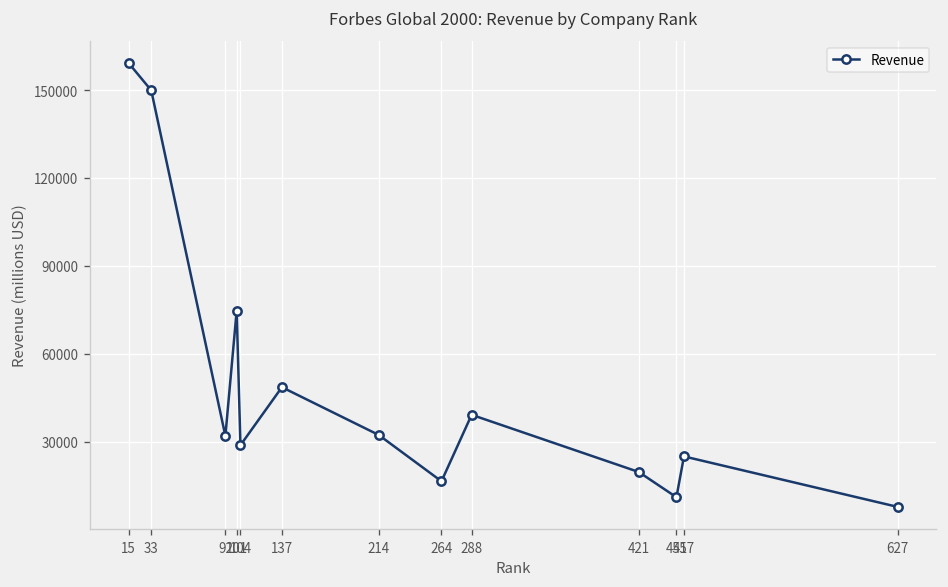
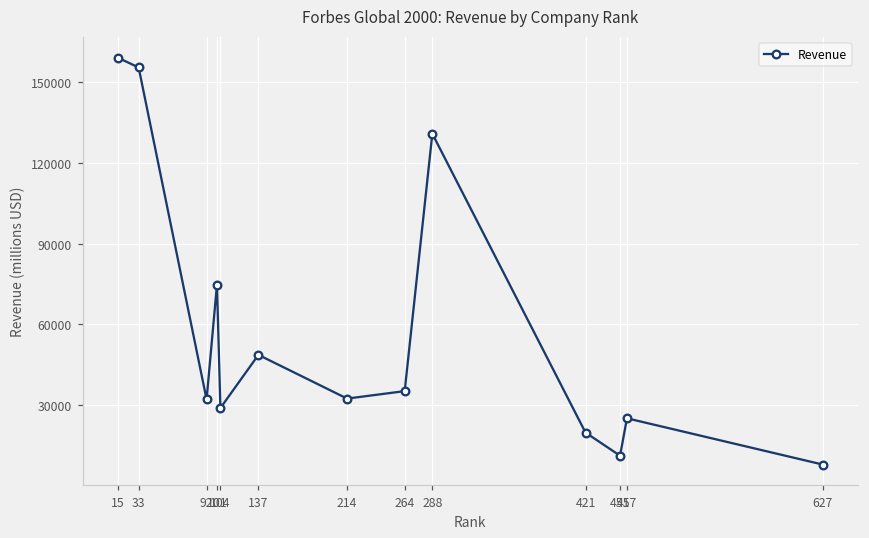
33: 150000 -> 156000
264: 16000 -> 35000
288: 39000 -> 131000
